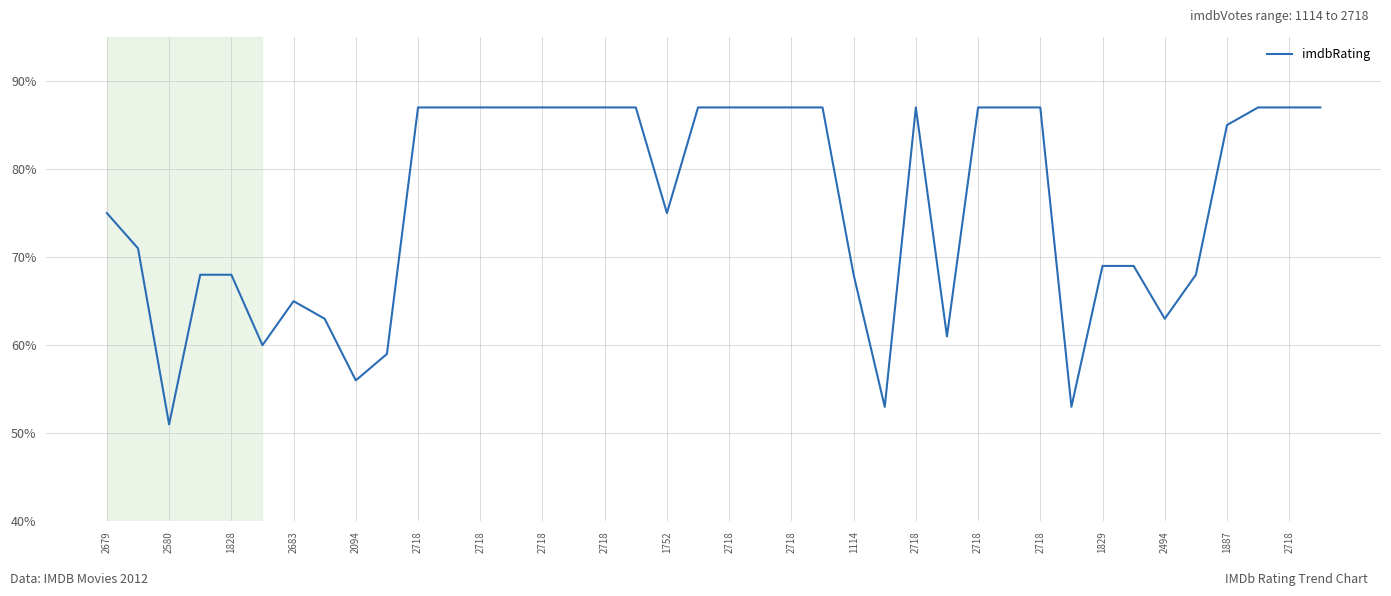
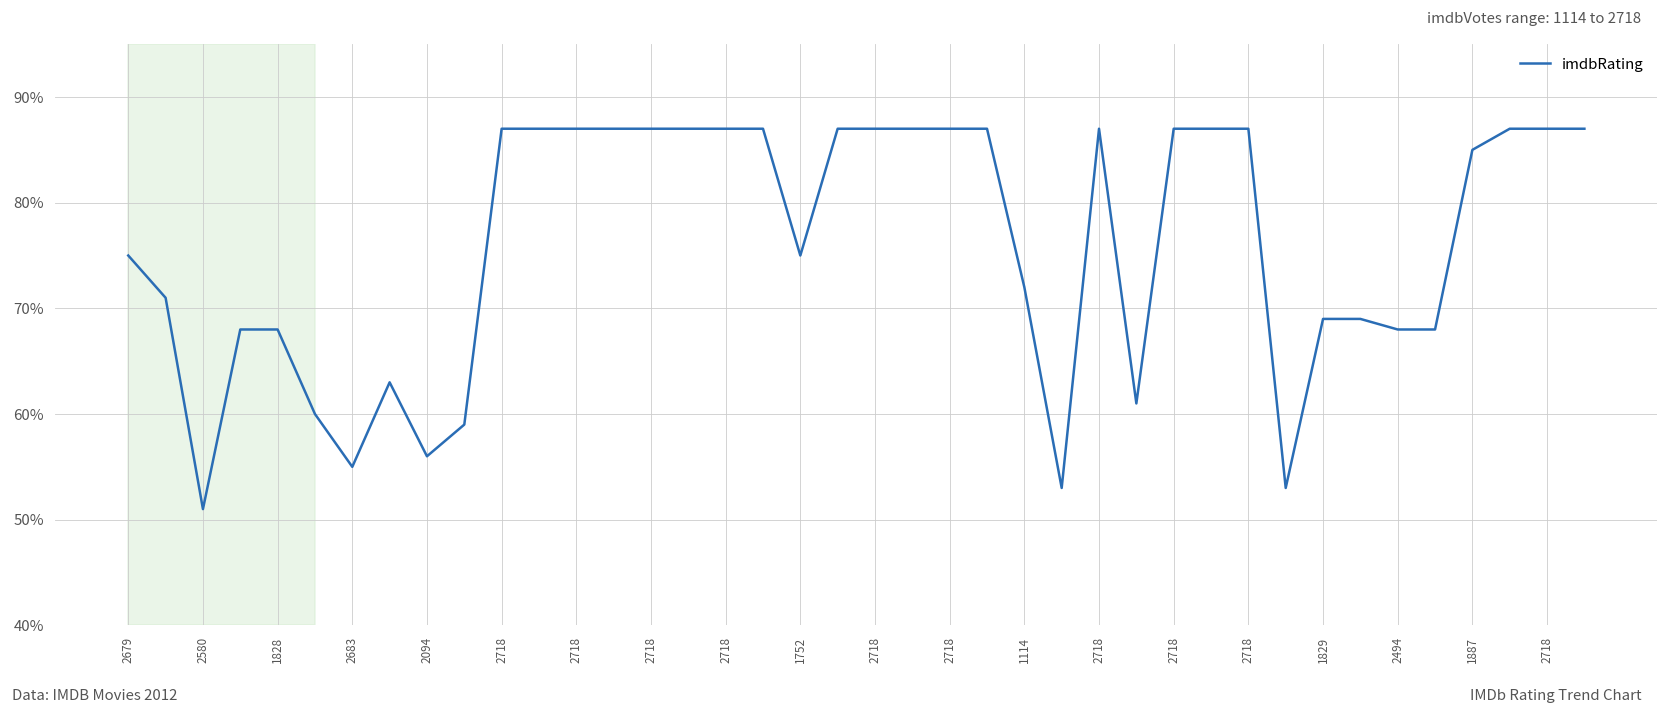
2683: 65% -> 55%
1114: 68% -> 72%
2494: 63% -> 68%
